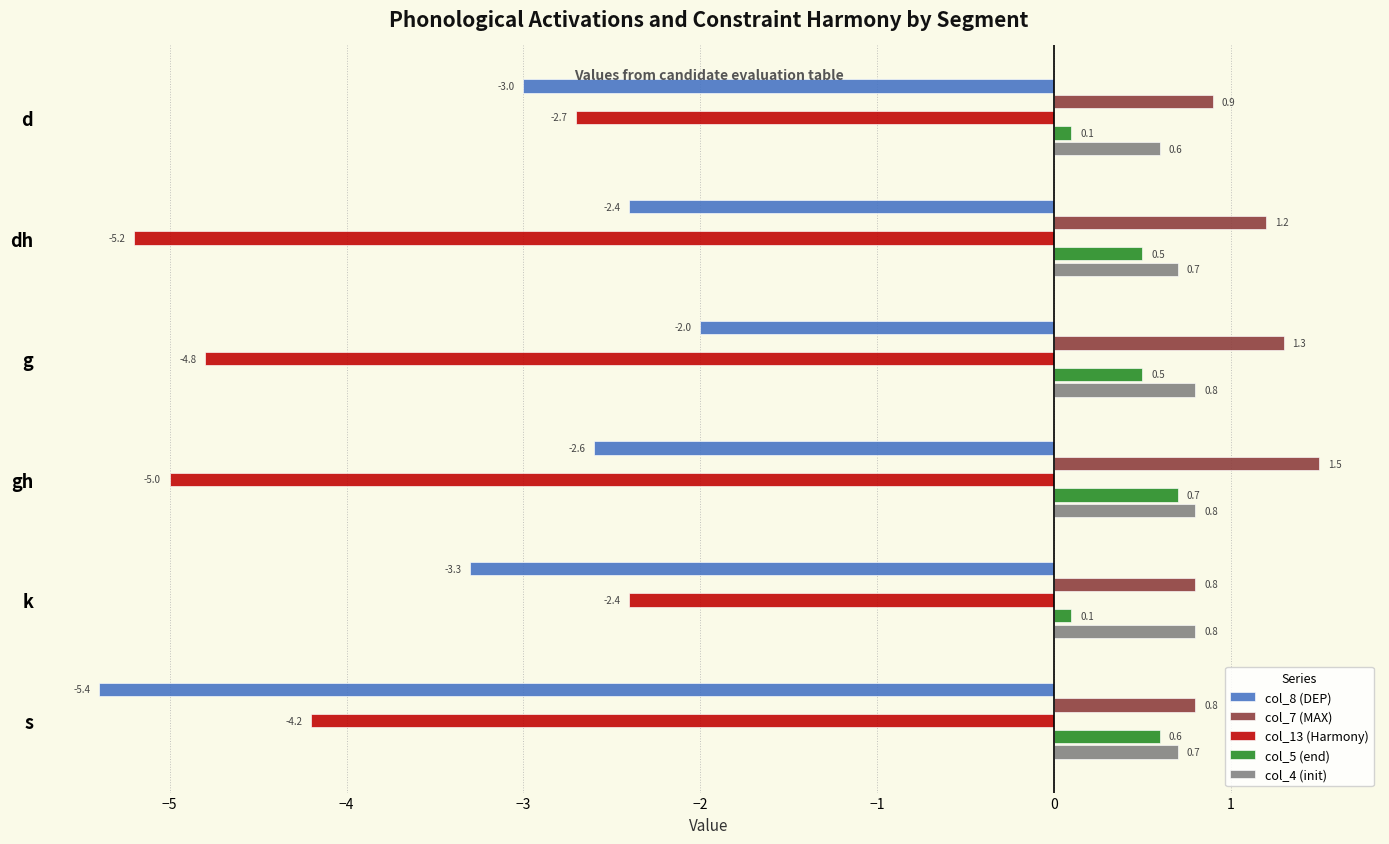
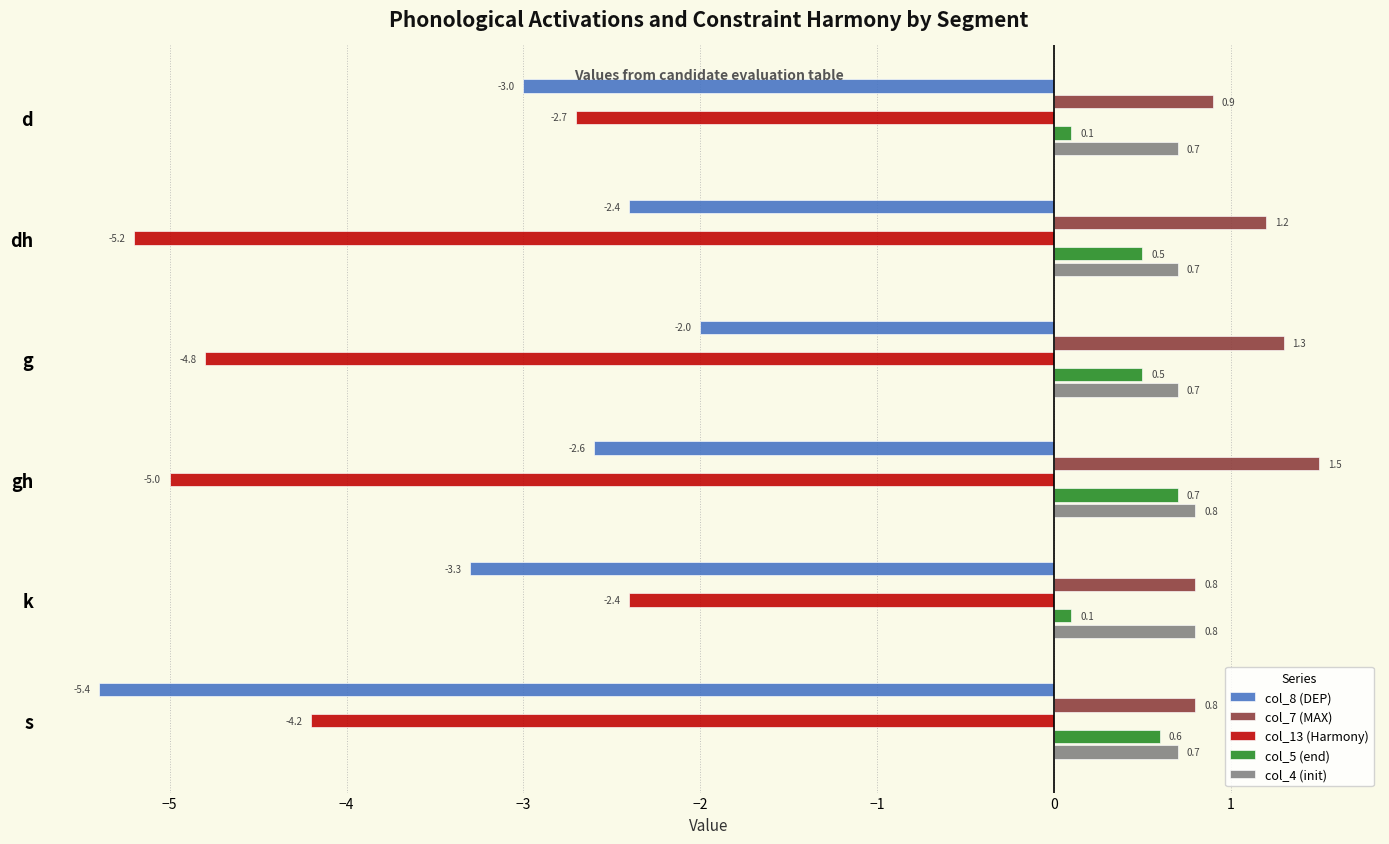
col_4 (init), d: 0.6 -> 0.7
col_4 (init), g: 0.8 -> 0.7
